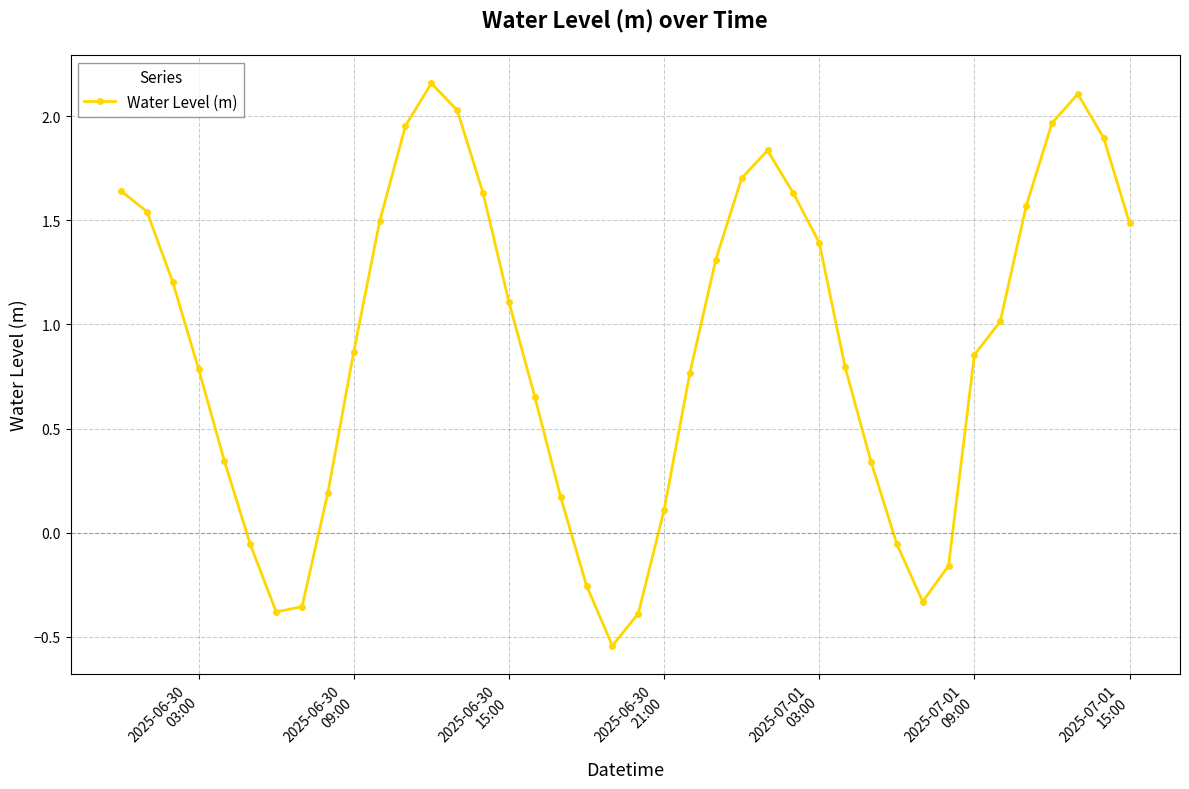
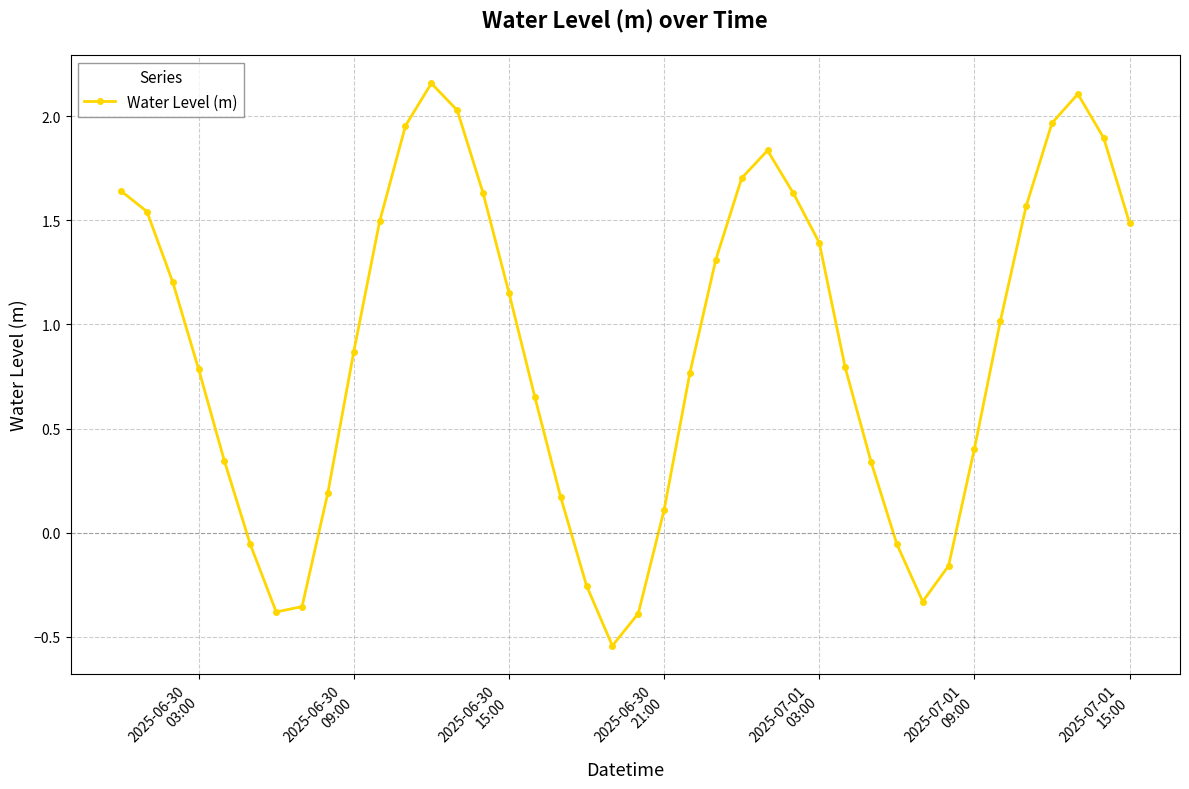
2025-06-30 15:00: 1.11 -> 1.15
2025-07-01 09:00: 0.85 -> 0.40
